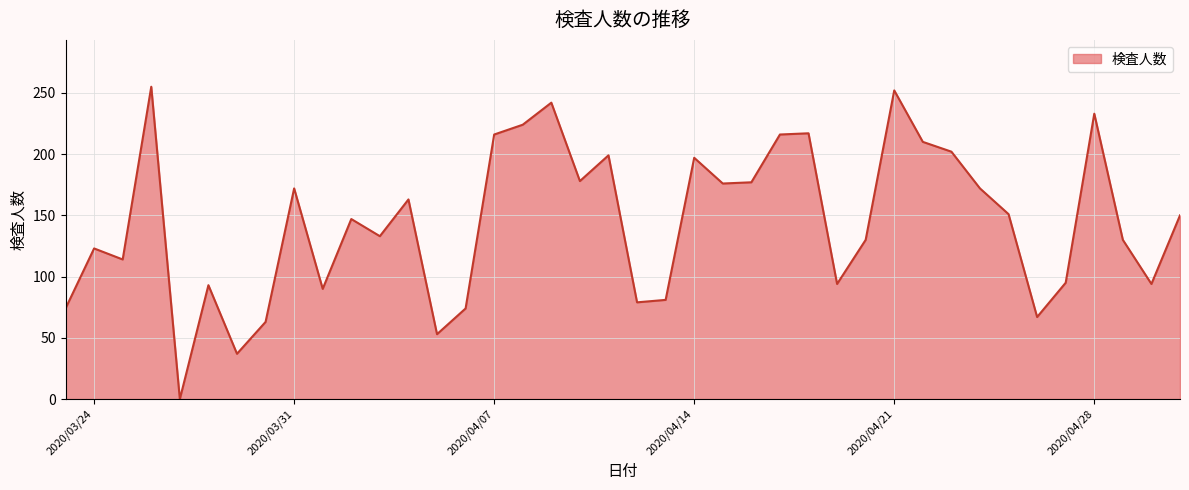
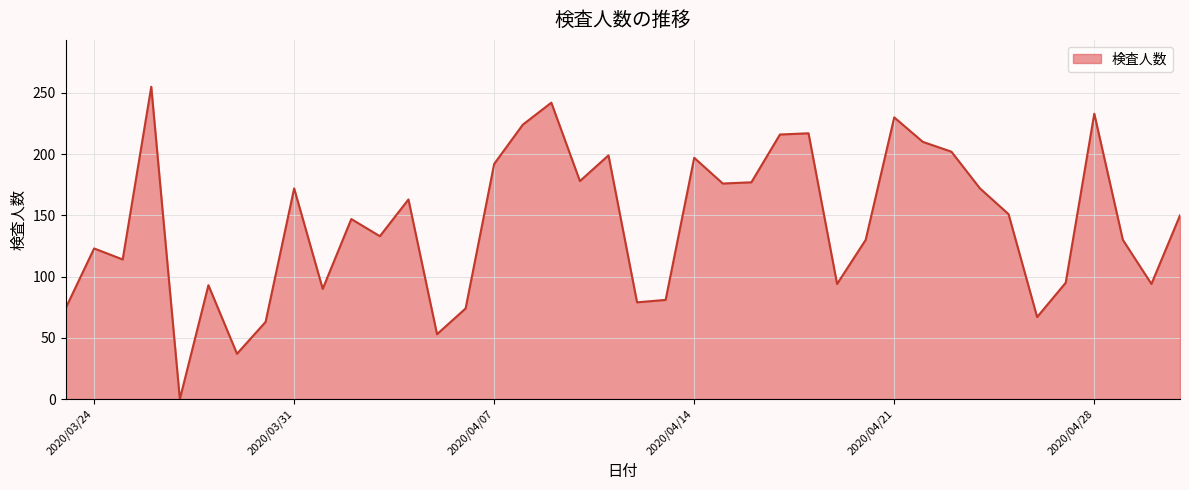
2020/04/07: 216 -> 192
2020/04/21: 252 -> 230
